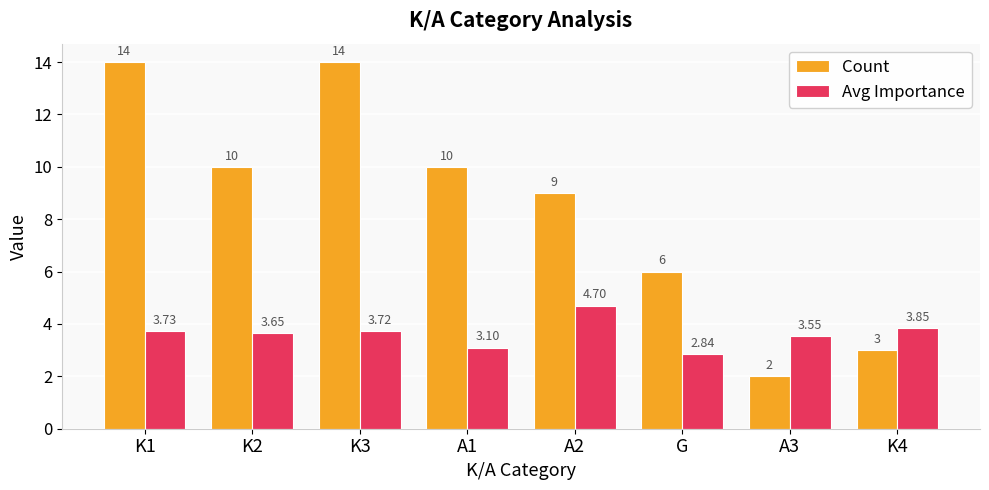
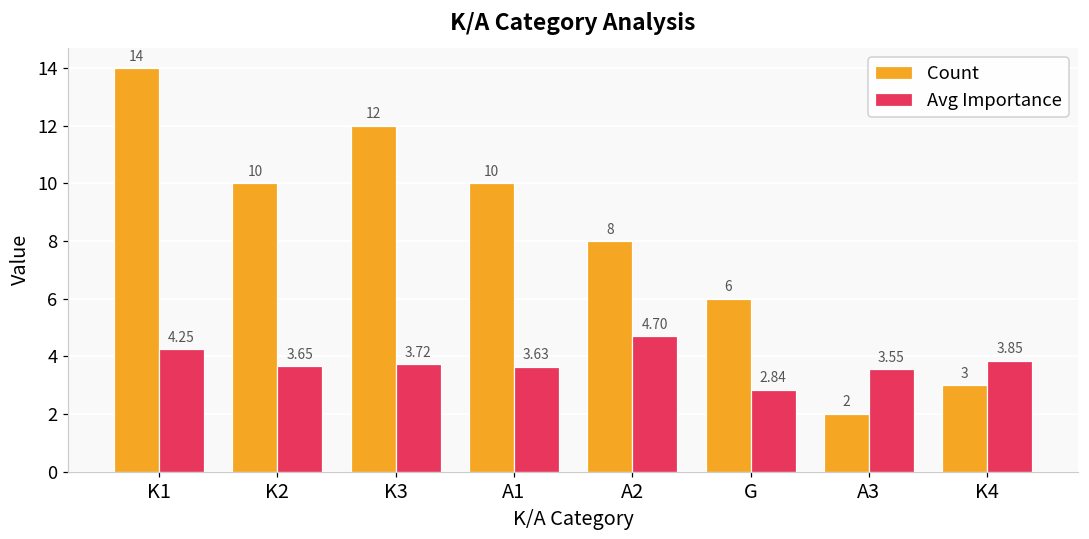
Avg Importance, K1: 3.73 -> 4.25
Count, K3: 14 -> 12
Avg Importance, A1: 3.10 -> 3.63
Count, A2: 9 -> 8
